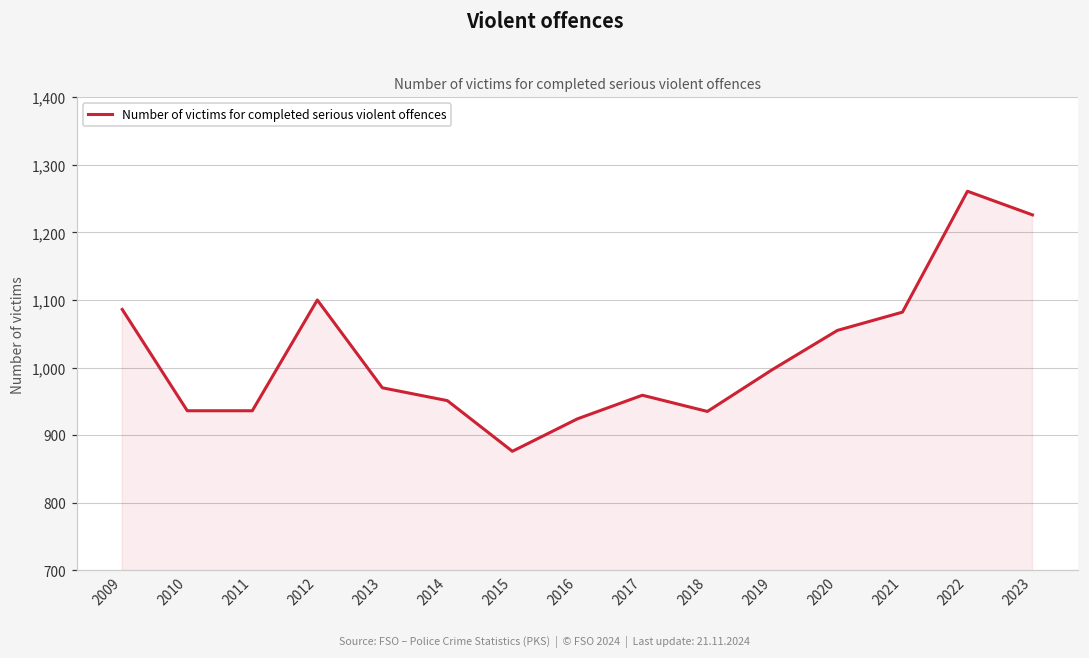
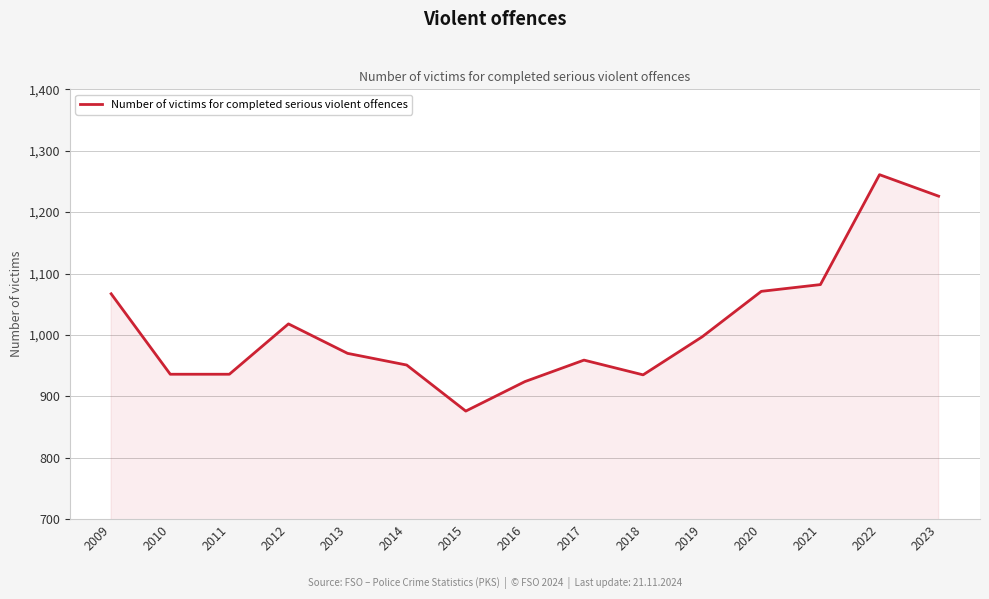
2009: 1,090 -> 1,070
2012: 1,100 -> 1,020
2020: 1,060 -> 1,070
